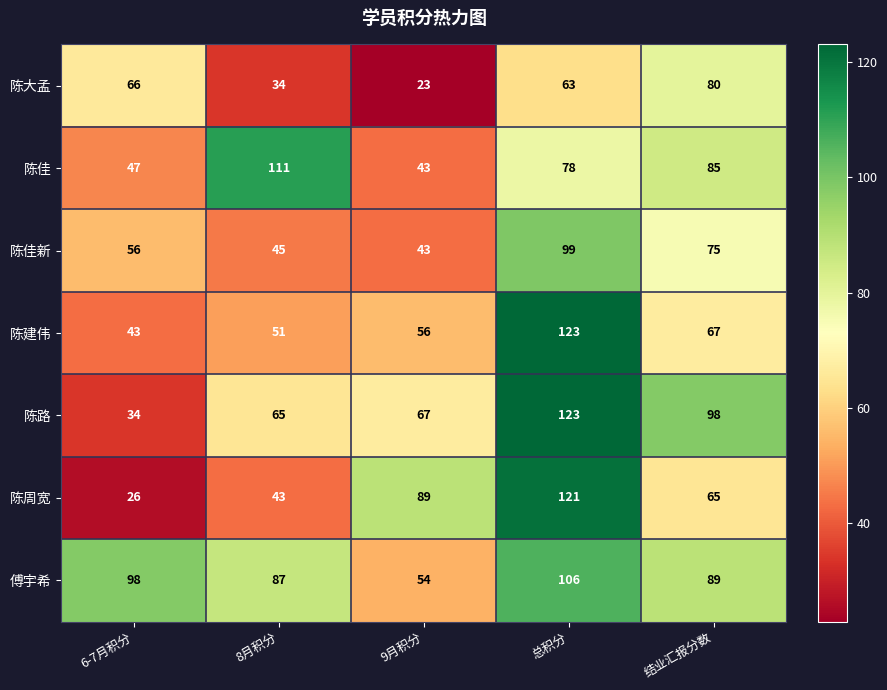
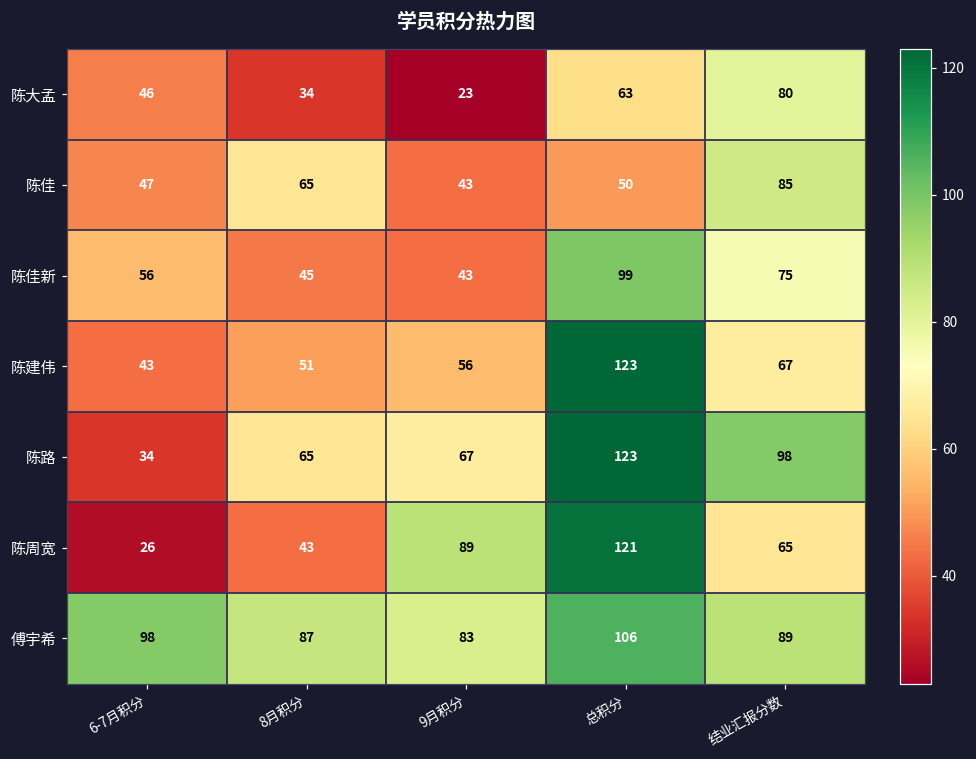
陈大孟, 6-7月积分: 66 -> 46
陈佳, 8月积分: 111 -> 65
陈佳, 总积分: 78 -> 50
傅宇希, 9月积分: 54 -> 83
